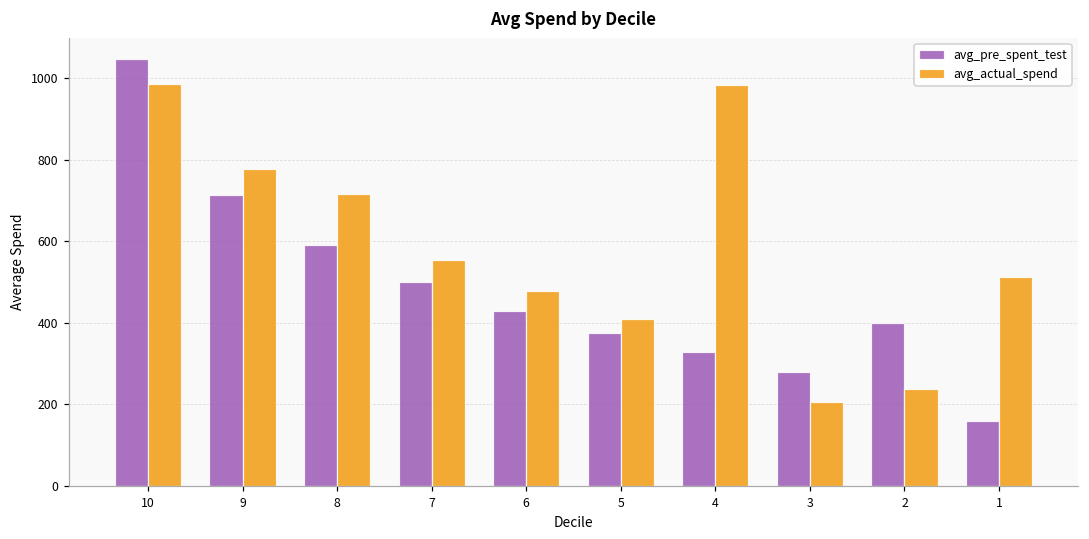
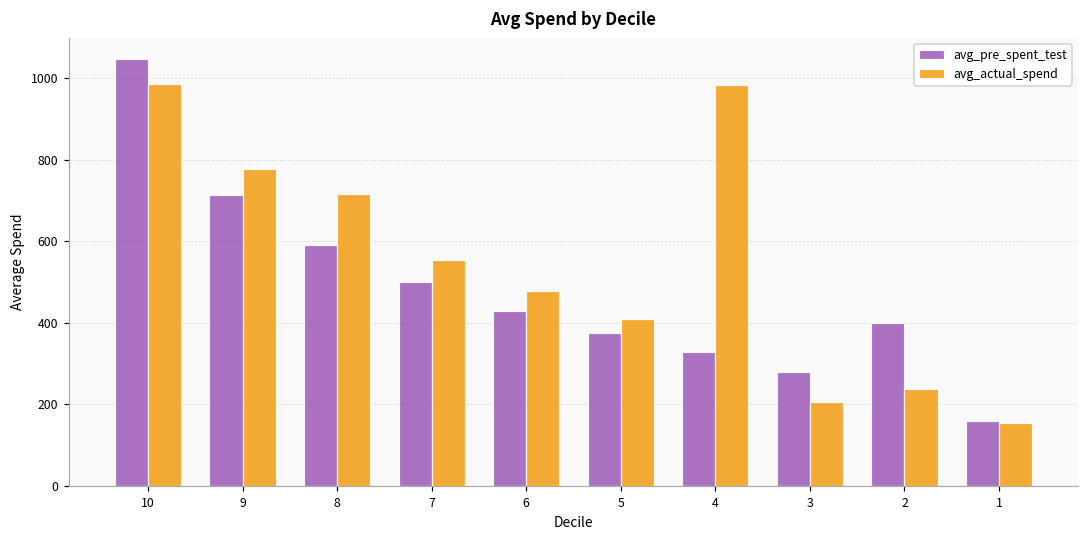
avg_actual_spend, 1: 510 -> 160
